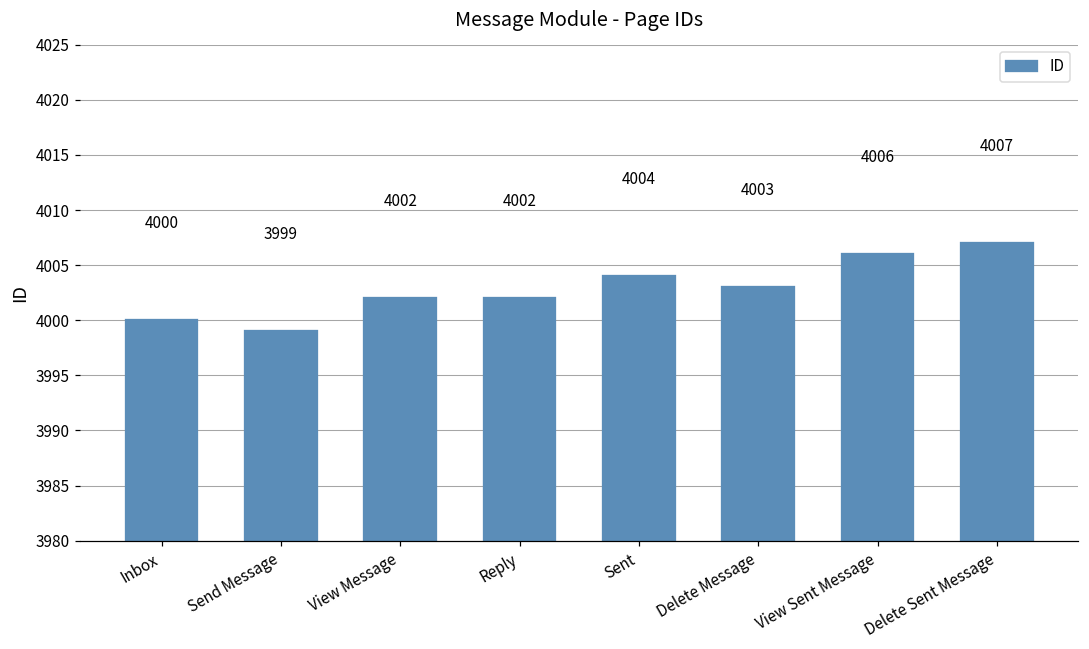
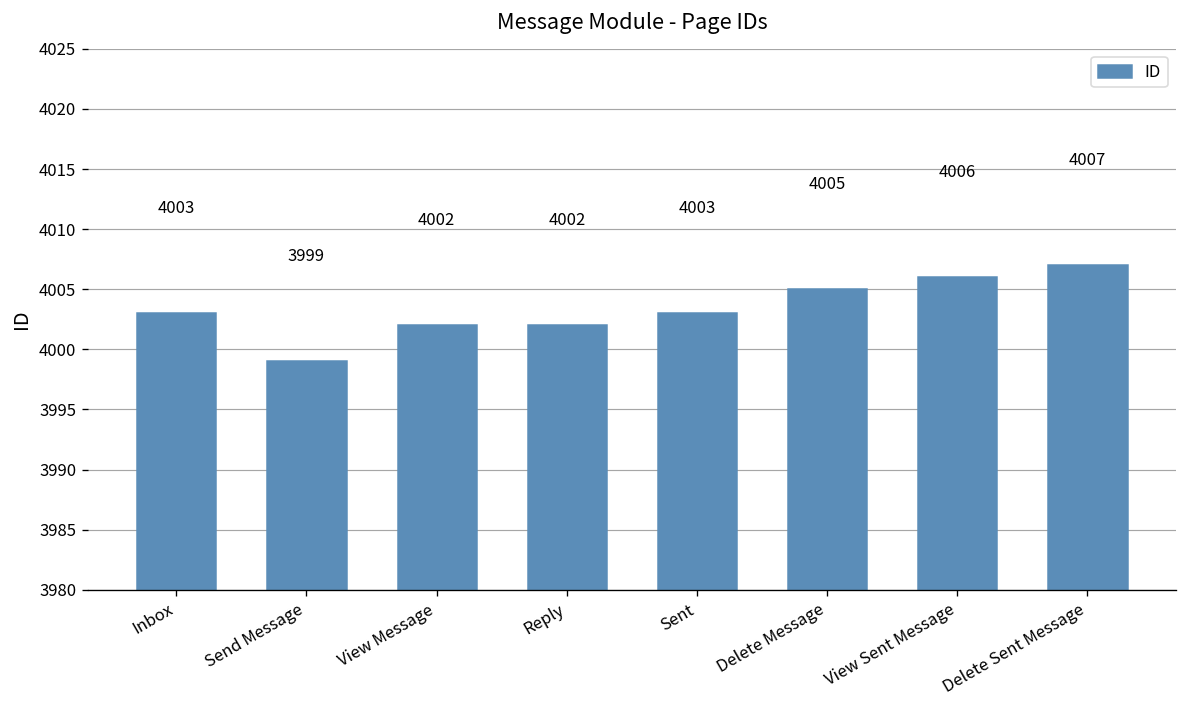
Inbox: 4000 -> 4003
Sent: 4004 -> 4003
Delete Message: 4003 -> 4005
